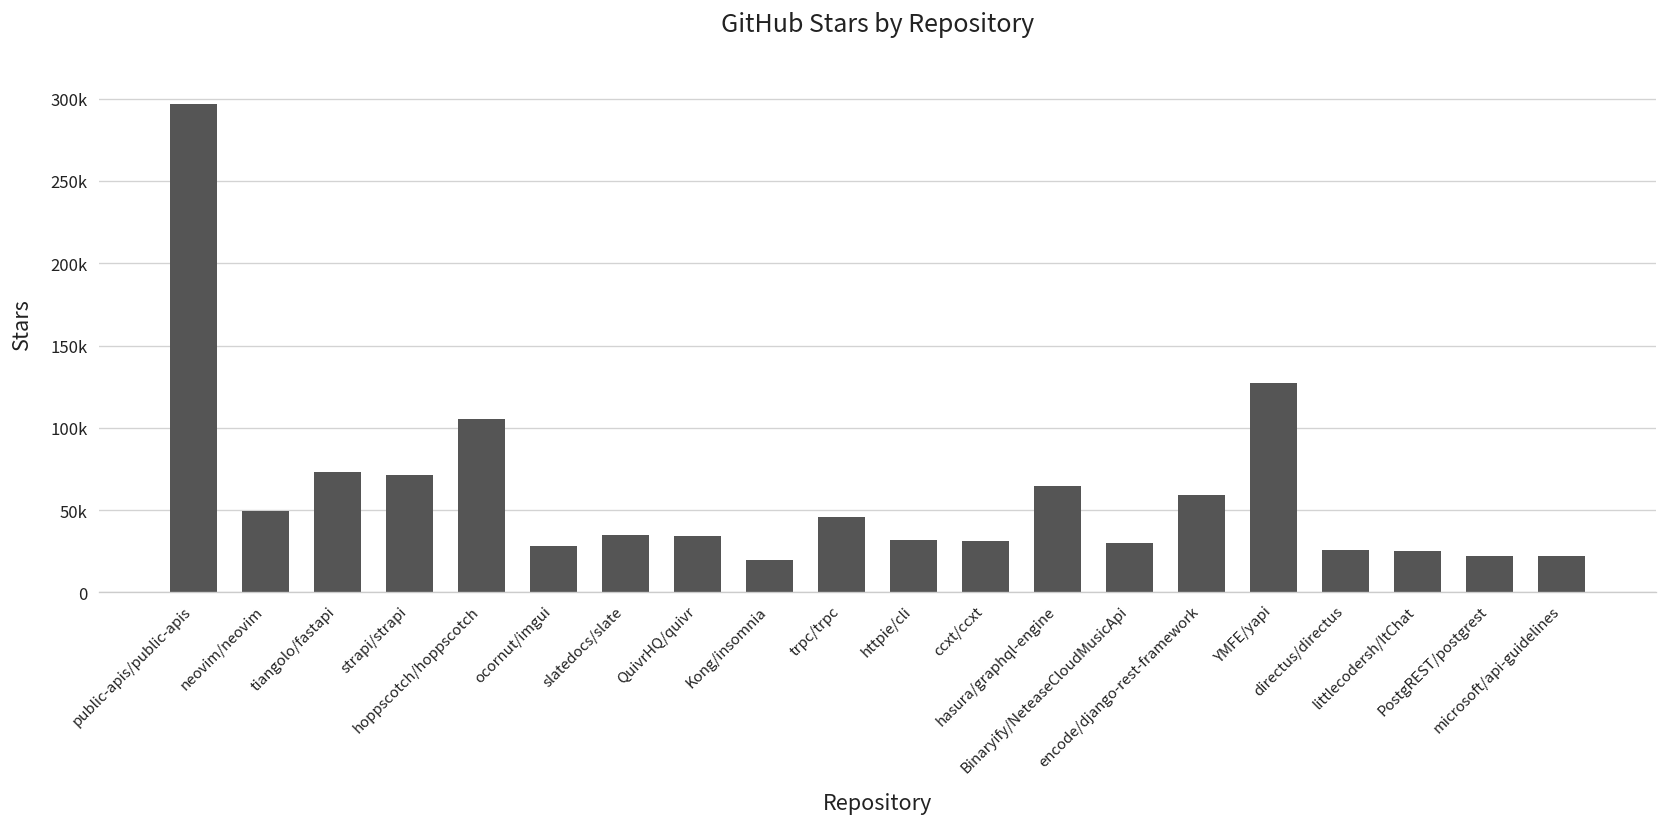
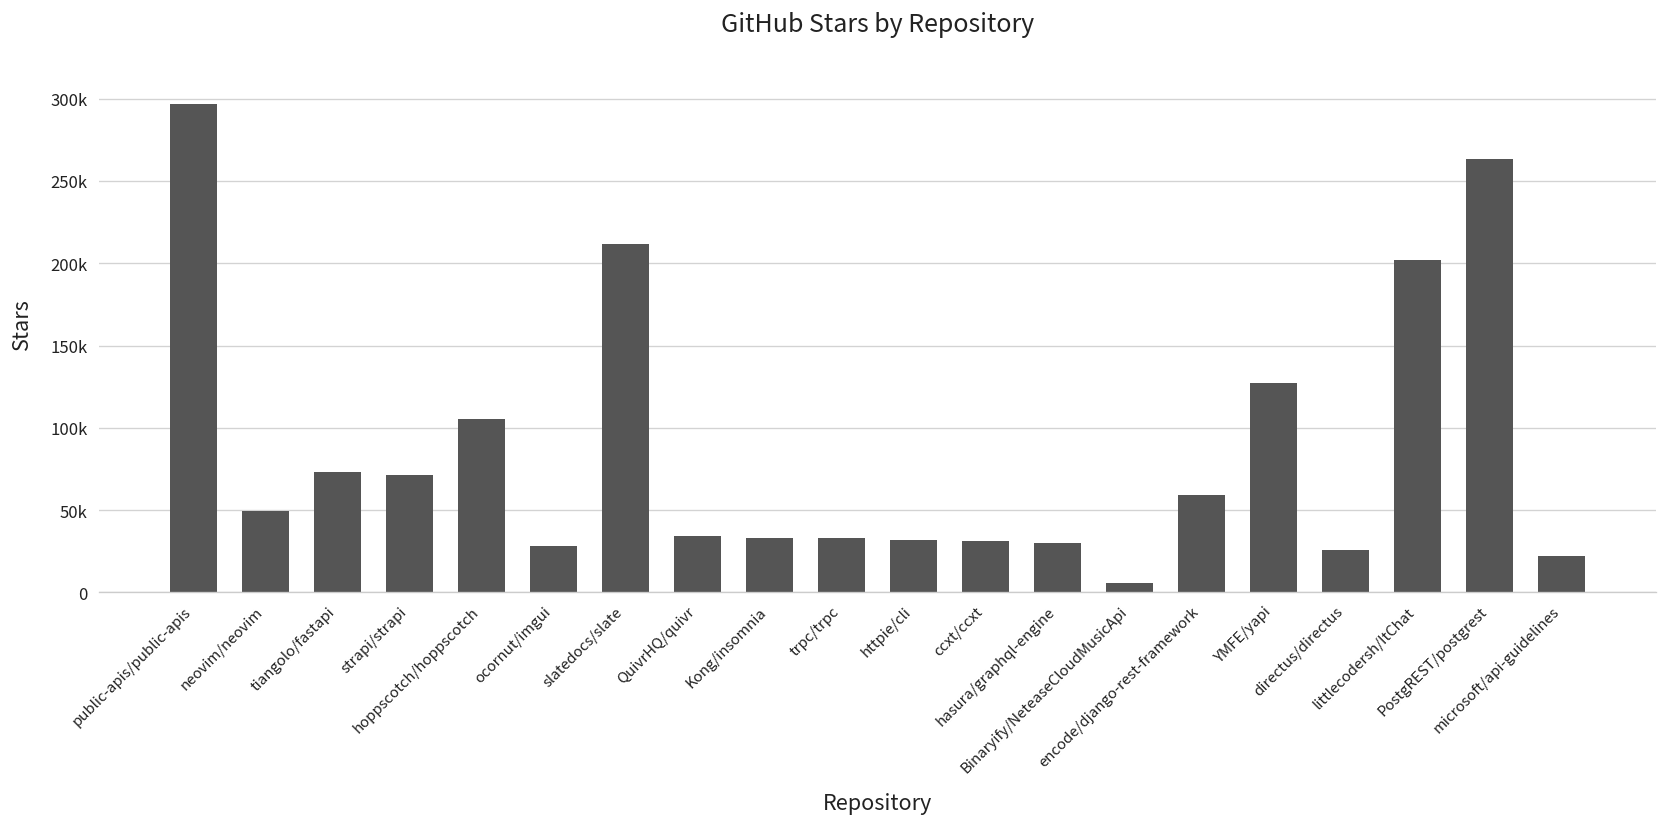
slatedocs/slate: 35000 -> 212000
Kong/insomnia: 20000 -> 33000
trpc/trpc: 46000 -> 33000
hasura/graphql-engine: 65000 -> 30000
Binaryify/NeteaseCloudMusicApi: 30000 -> 6000
littlecodersh/ItChat: 25000 -> 202000
PostgREST/postgrest: 22000 -> 264000
